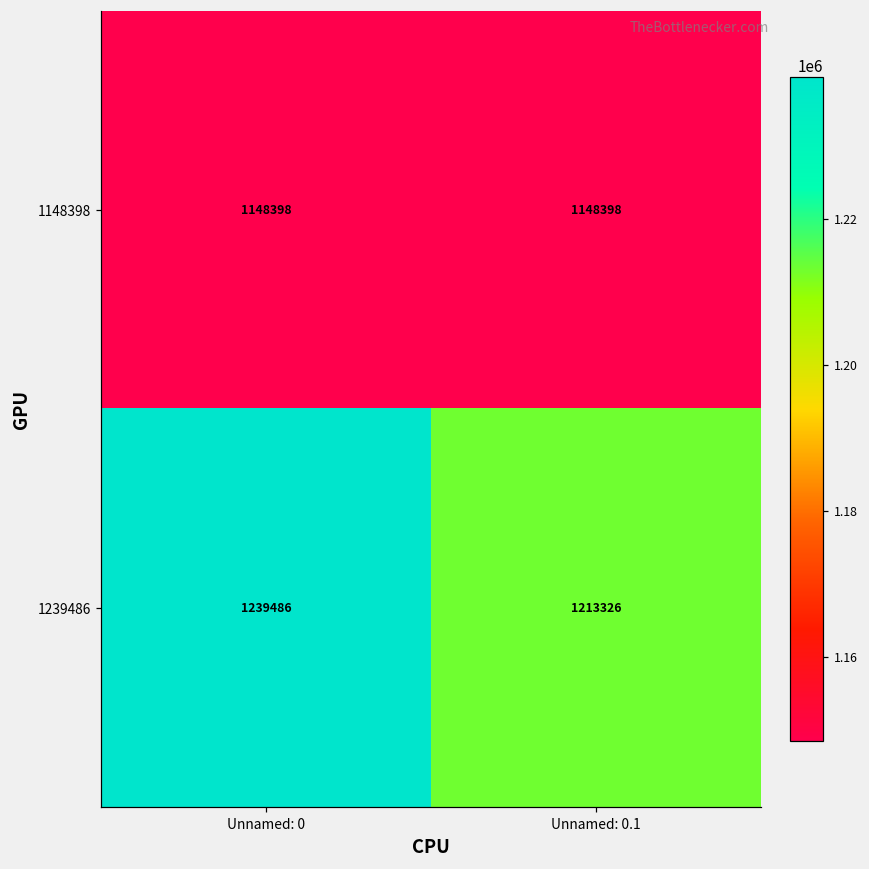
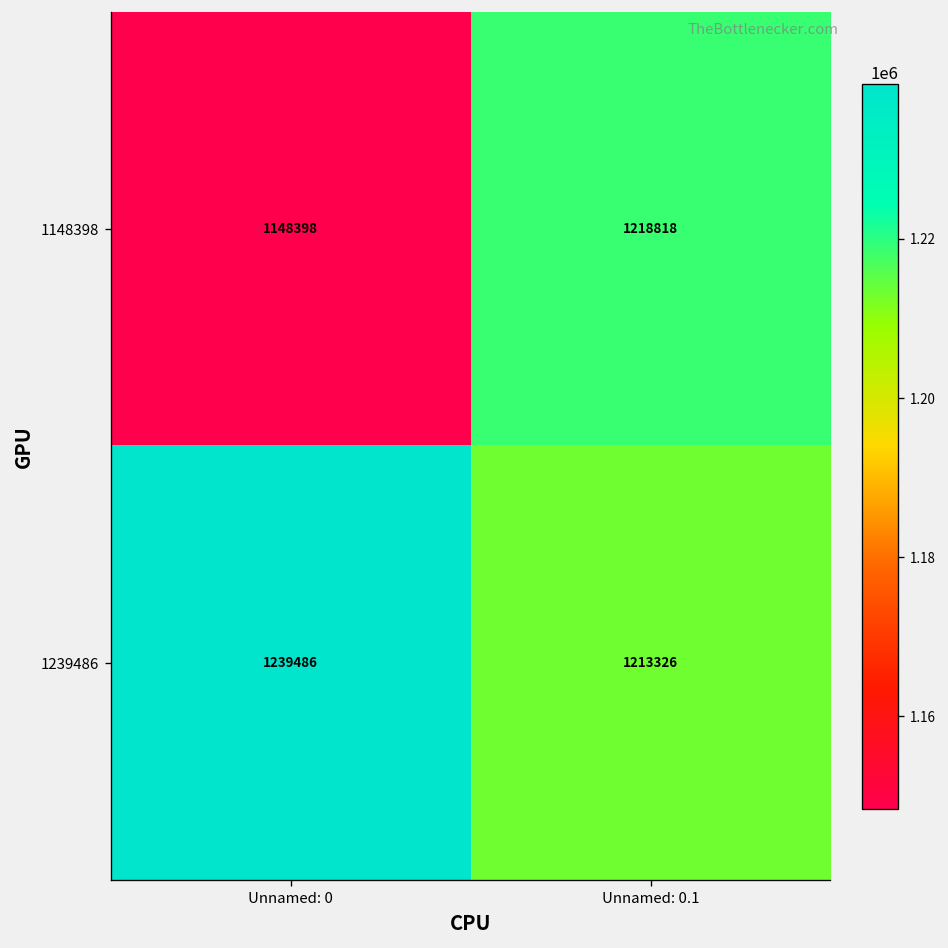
1148398, Unnamed: 0.1: 1148398 -> 1218818
